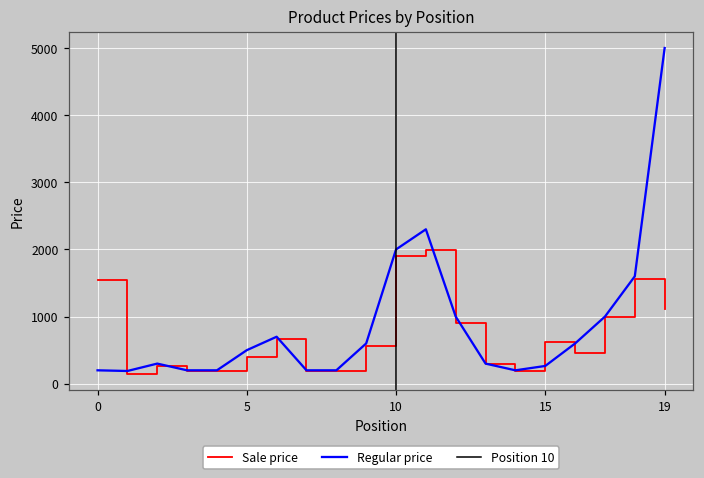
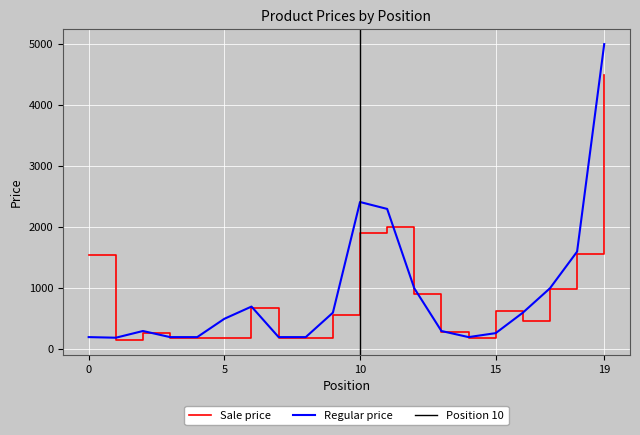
Sale price, 5: 400 -> 200
Regular price, 10: 2000 -> 2400
Sale price, 19: 1100 -> 4500
